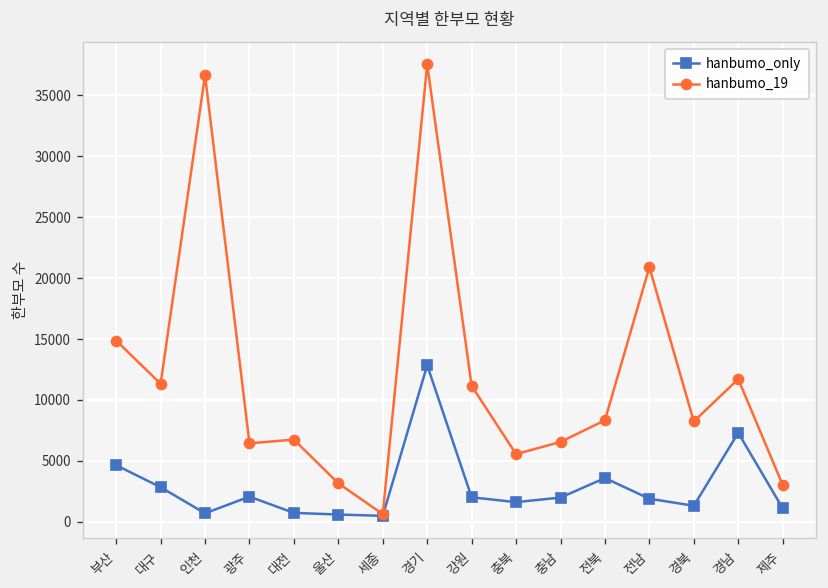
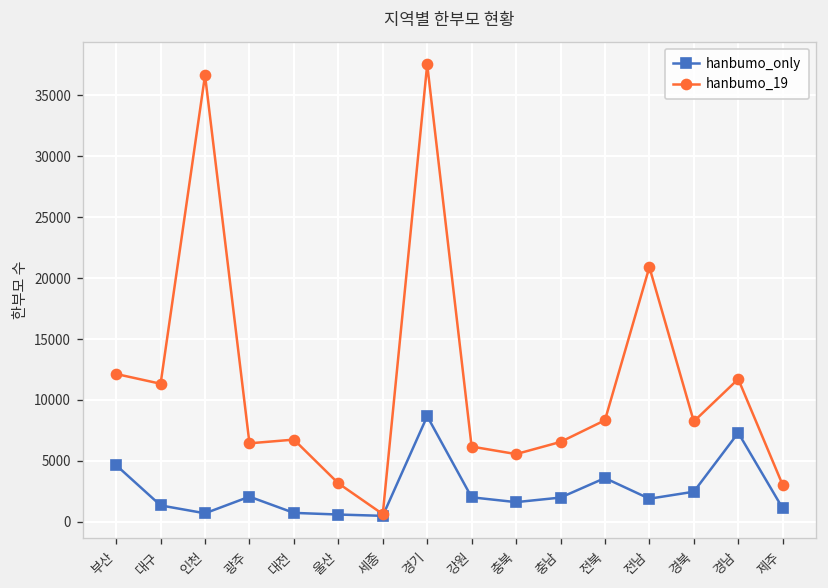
hanbumo_19, 부산: 14900 -> 12100
hanbumo_only, 대구: 2800 -> 1300
hanbumo_only, 경기: 12800 -> 8700
hanbumo_19, 강원: 11200 -> 6200
hanbumo_only, 경북: 1300 -> 2500
